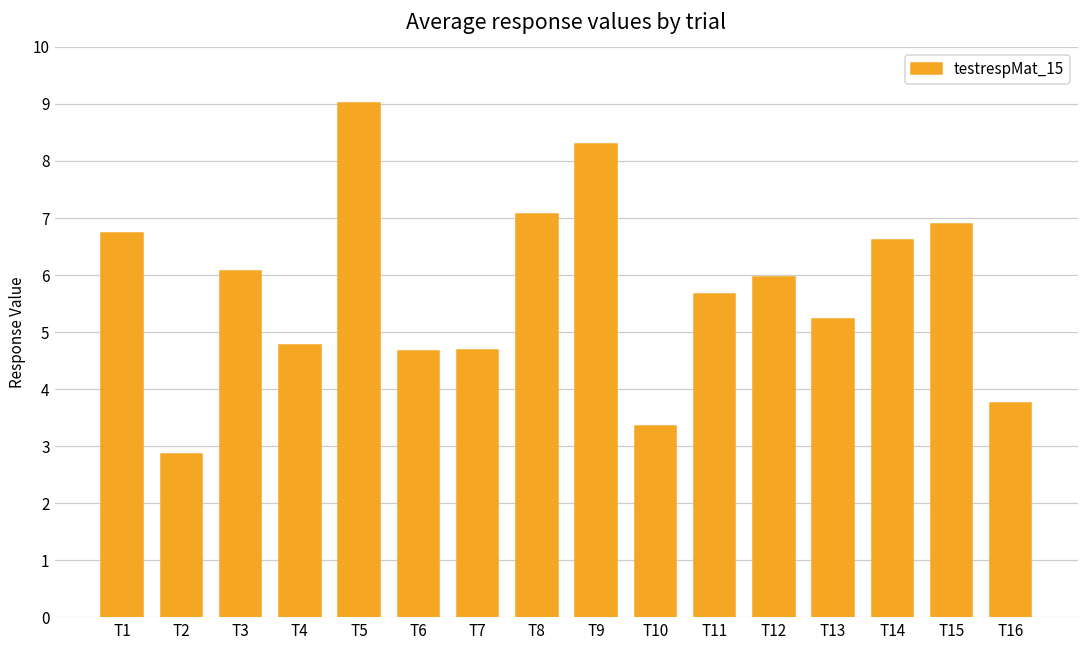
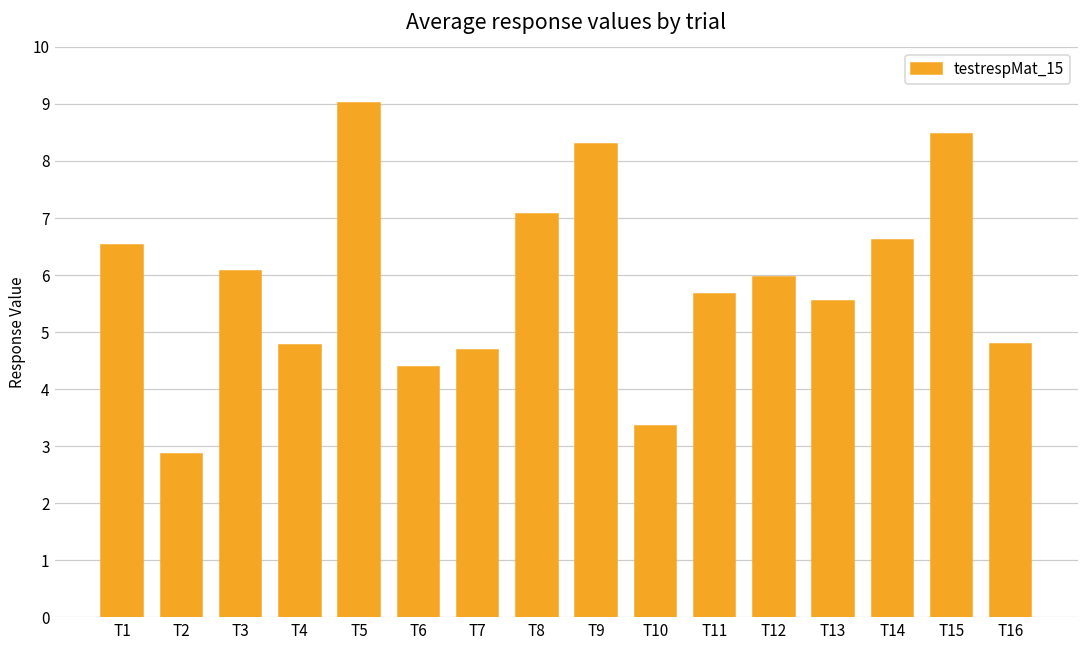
T1: 6.7 -> 6.5
T6: 4.7 -> 4.4
T13: 5.2 -> 5.5
T15: 6.9 -> 8.5
T16: 3.8 -> 4.8
